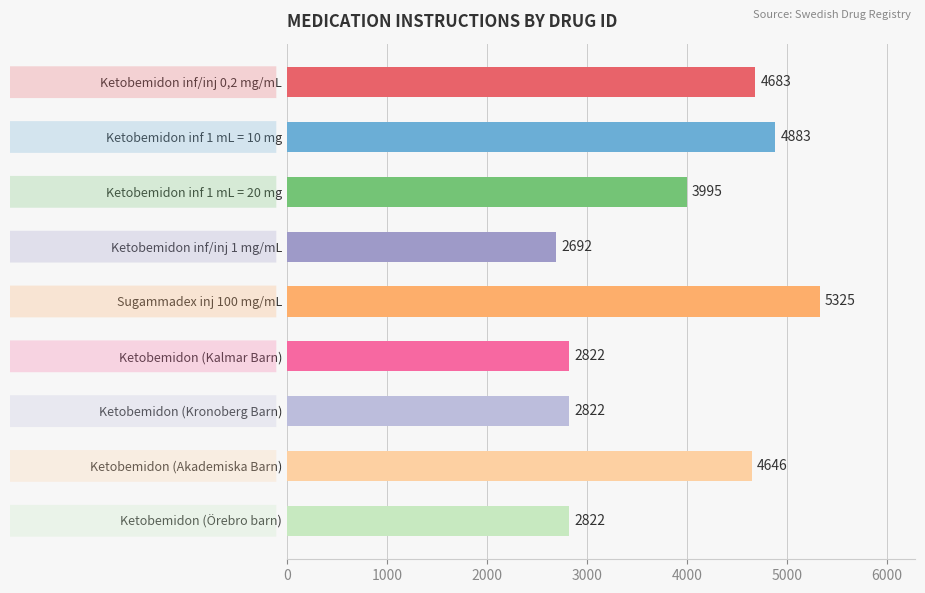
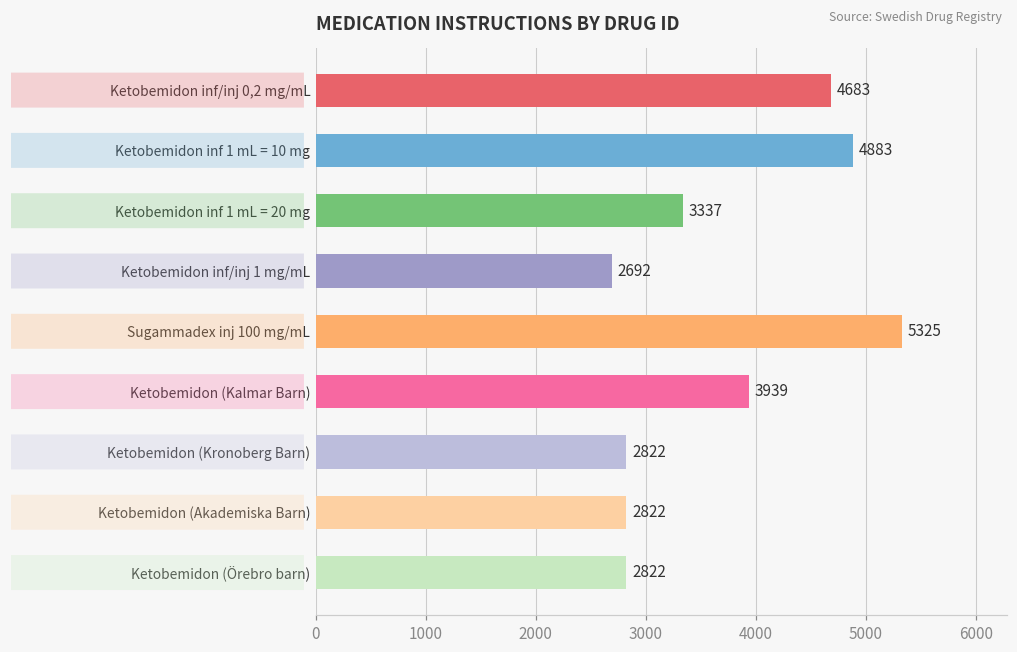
Ketobemidon inf 1 mL = 20 mg: 3995 -> 3337
Ketobemidon (Kalmar Barn): 2822 -> 3939
Ketobemidon (Akademiska Barn): 4646 -> 2822
